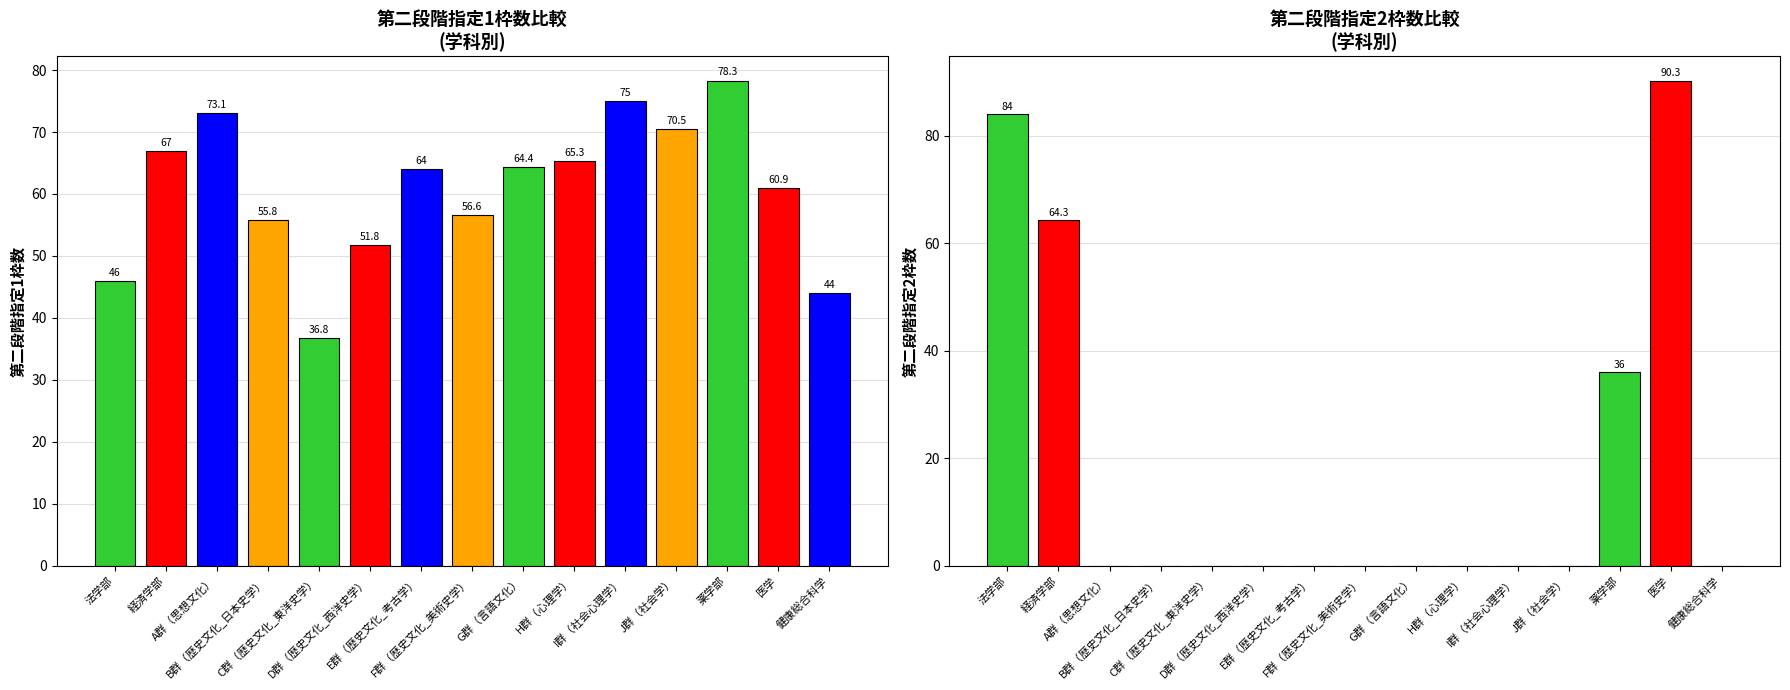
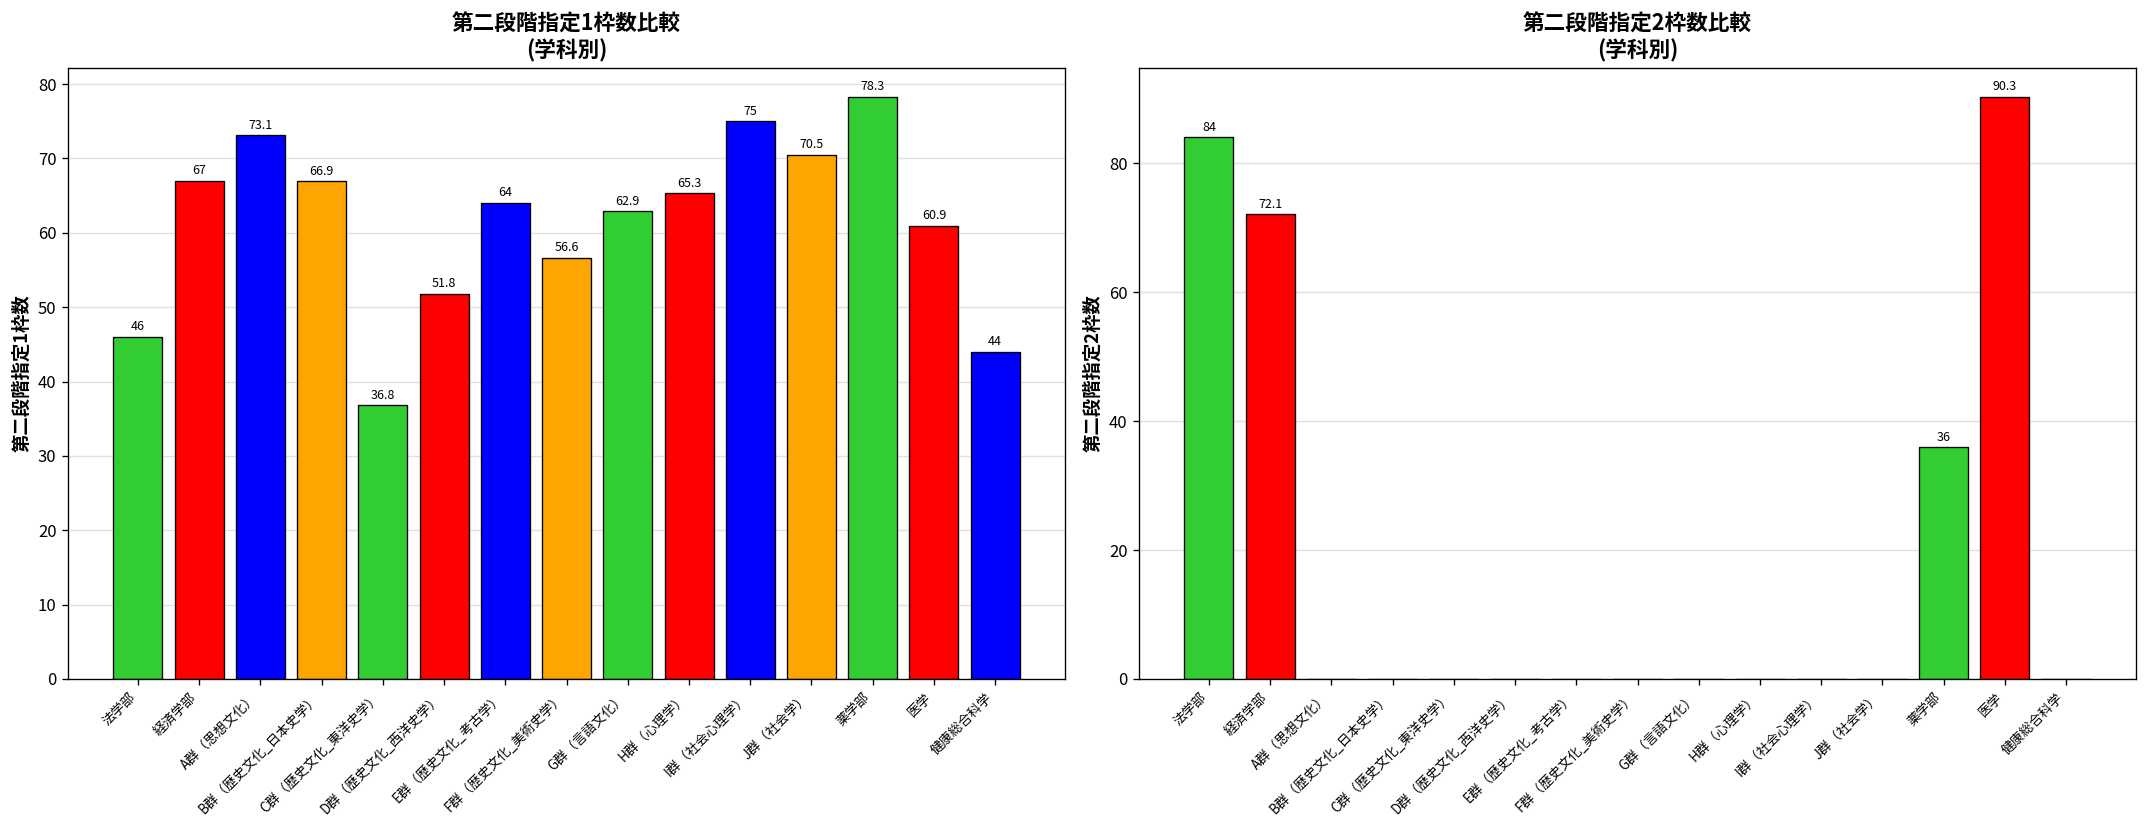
第二段階指定1枠数比較 (学科別), B群（歴史文化_日本史学）: 55.8 -> 66.9
第二段階指定1枠数比較 (学科別), G群（言語文化）: 64.4 -> 62.9
第二段階指定2枠数比較 (学科別), 経済学部: 64.3 -> 72.1
